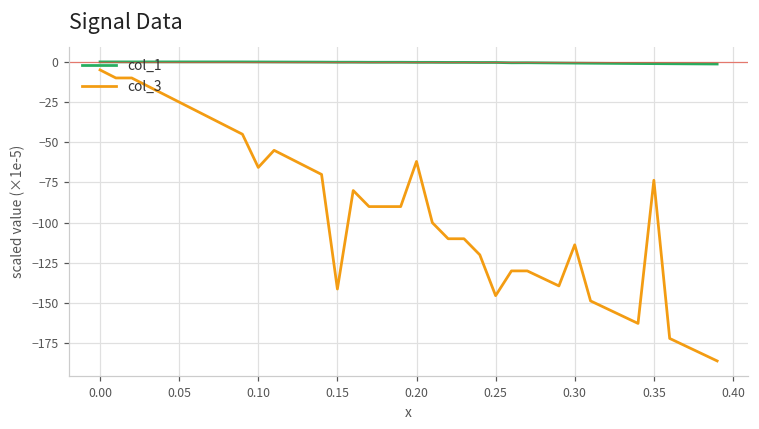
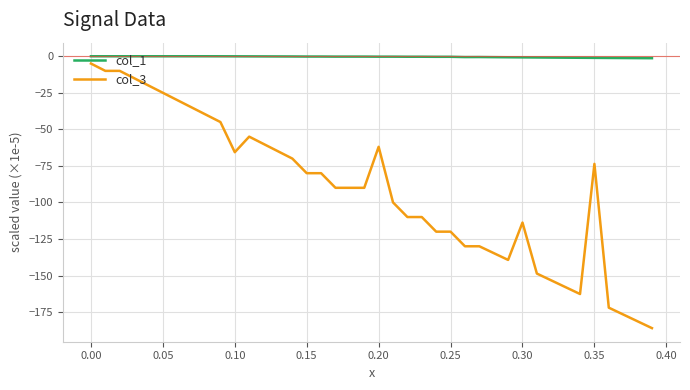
col_3, 0.15: -141 -> -80
col_3, 0.25: -145 -> -120
